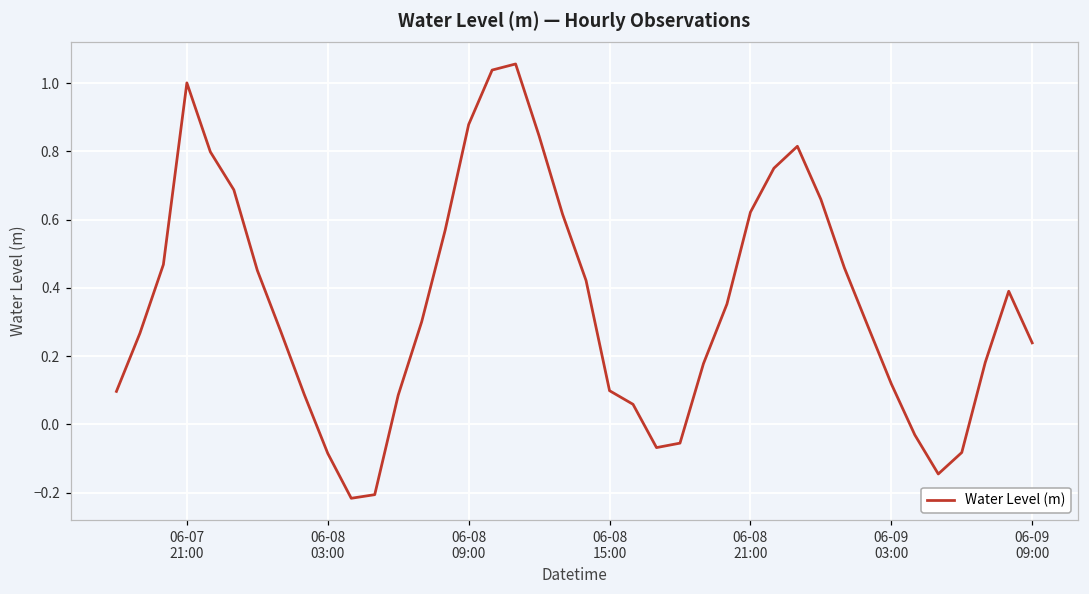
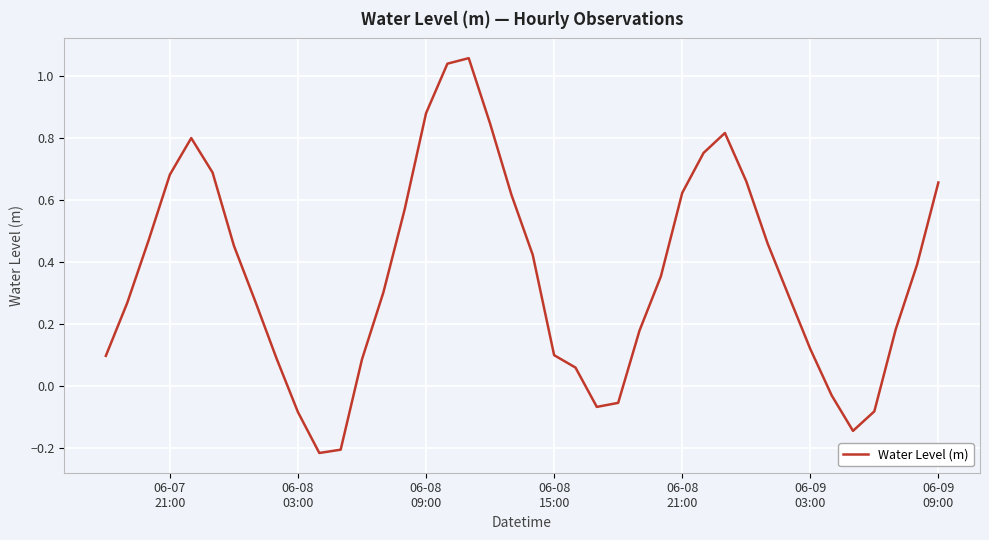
06-07 21:00: 1.00 -> 0.68
06-09 09:00: 0.24 -> 0.66
